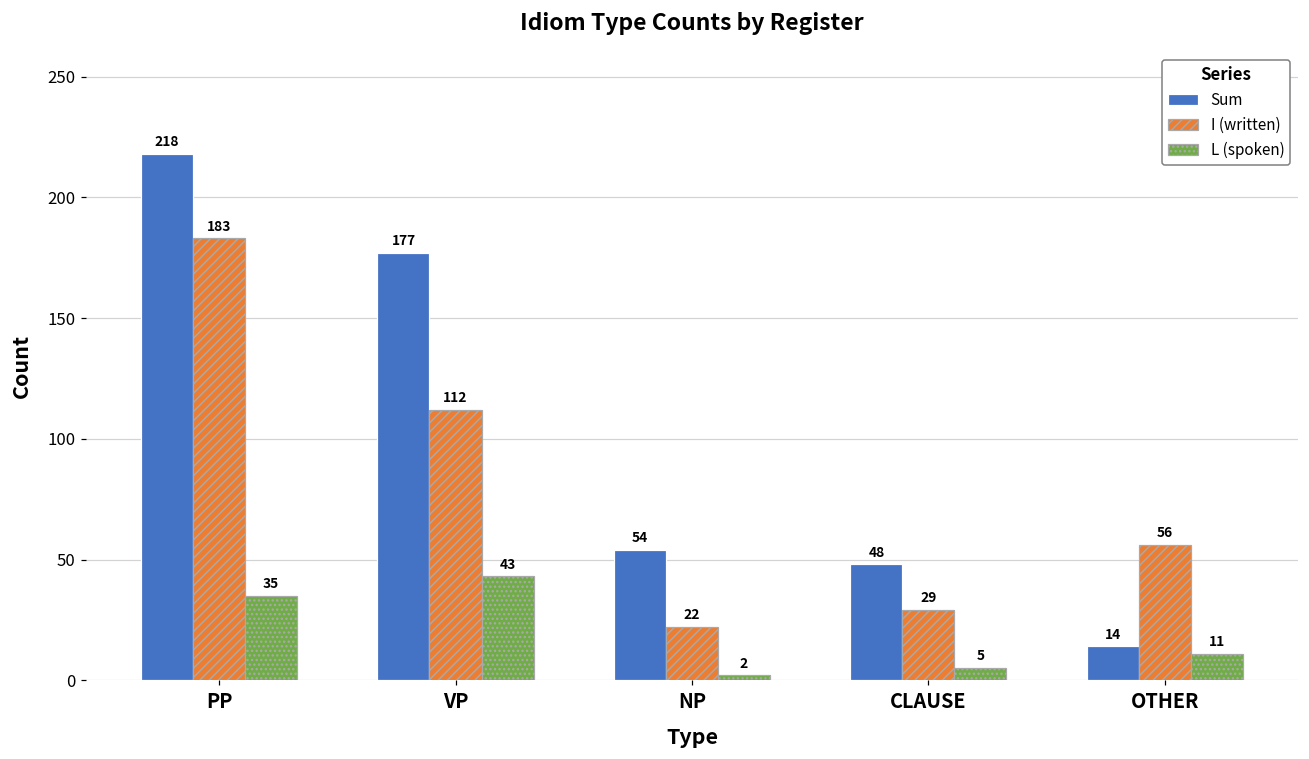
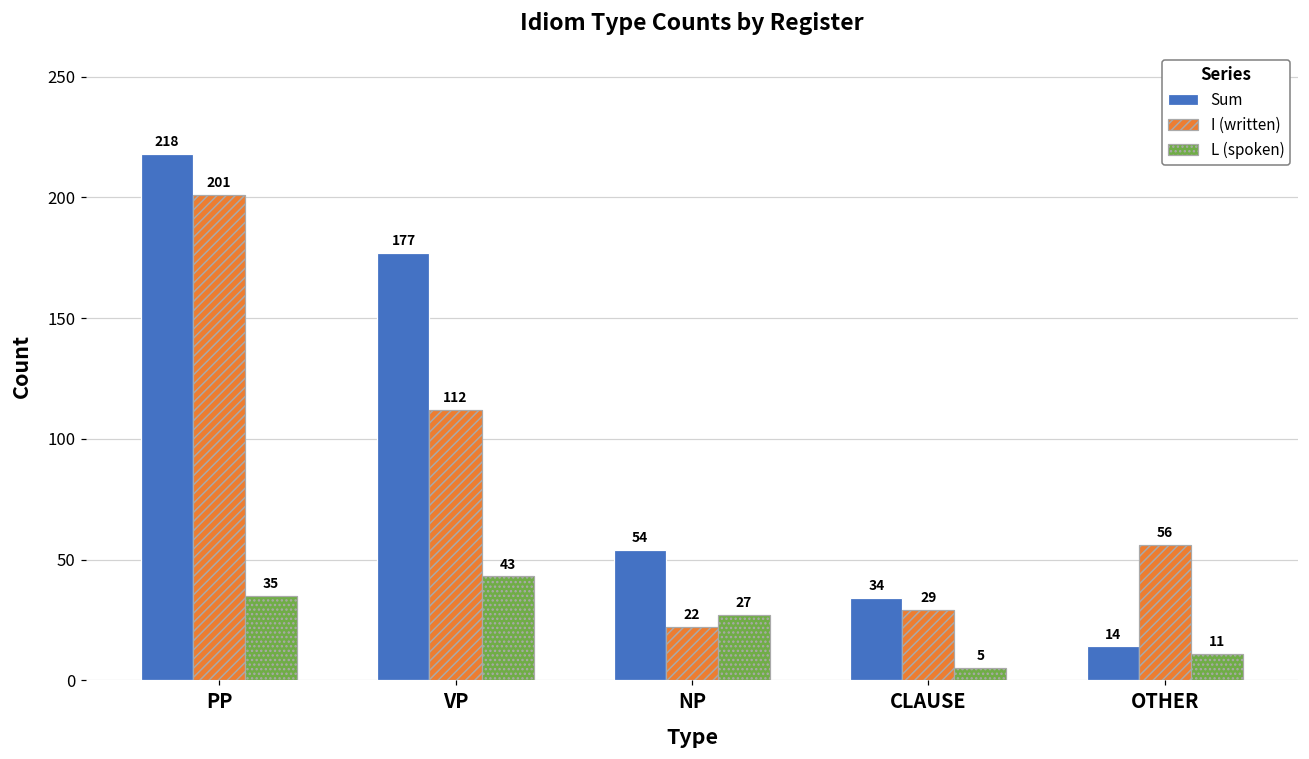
I (written), PP: 183 -> 201
L (spoken), NP: 2 -> 27
Sum, CLAUSE: 48 -> 34
